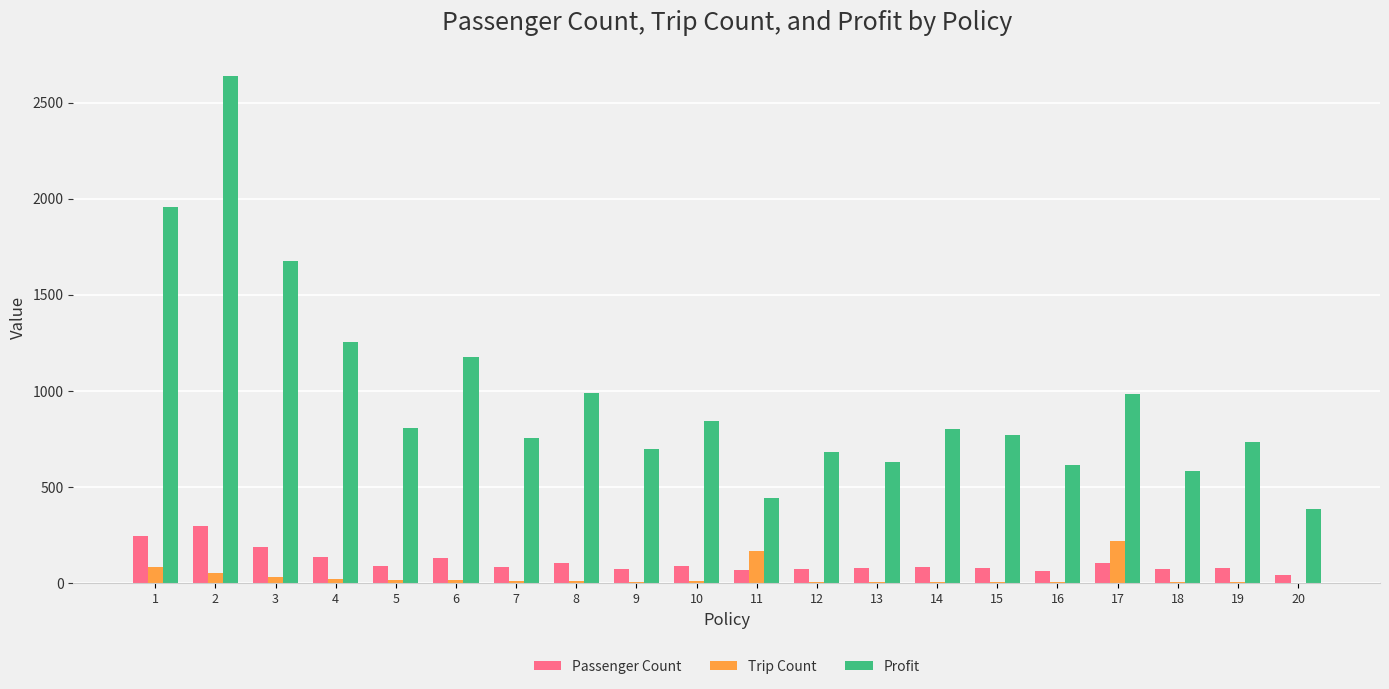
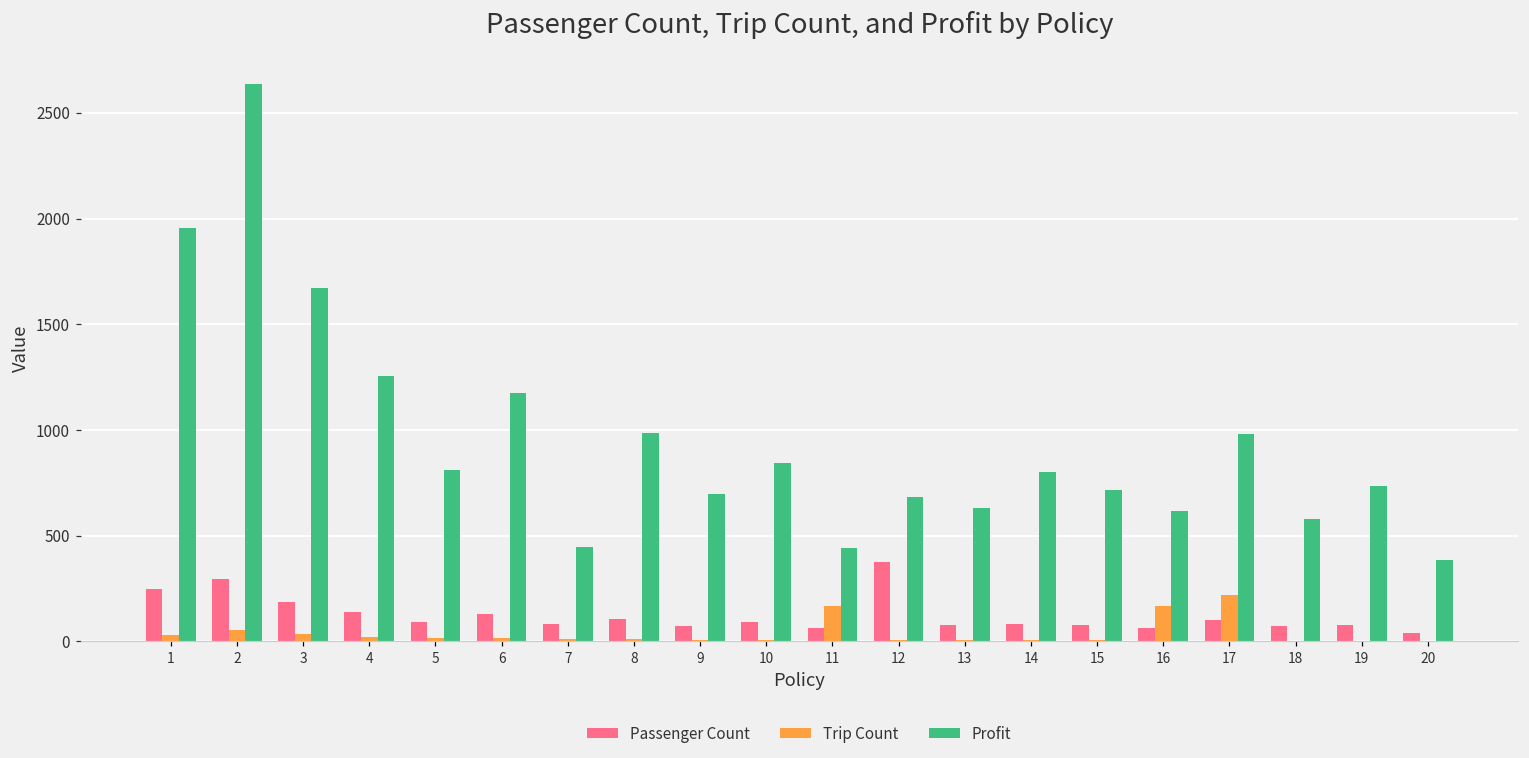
Trip Count, 1: 80 -> 30
Profit, 7: 750 -> 450
Passenger Count, 12: 70 -> 380
Profit, 15: 770 -> 720
Trip Count, 16: 0 -> 170
